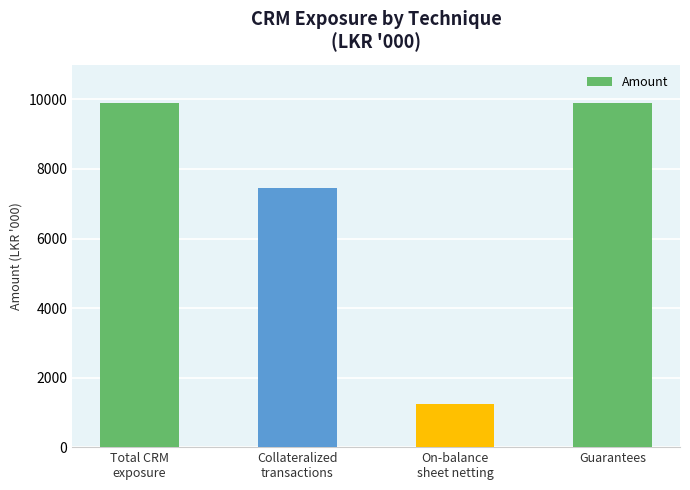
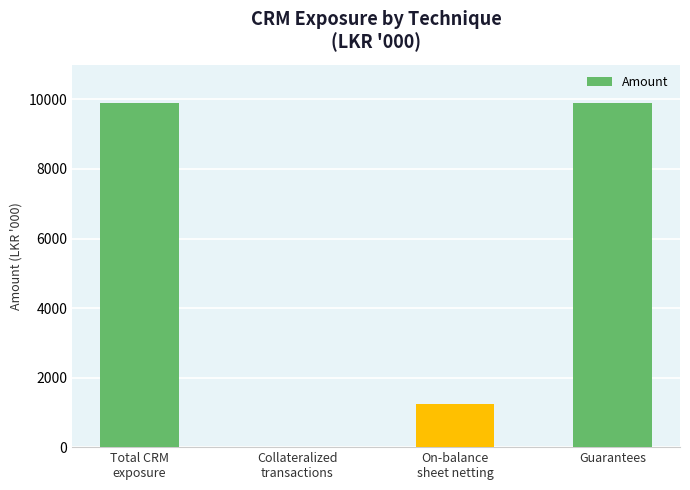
Collateralized transactions: 7500 -> 0
